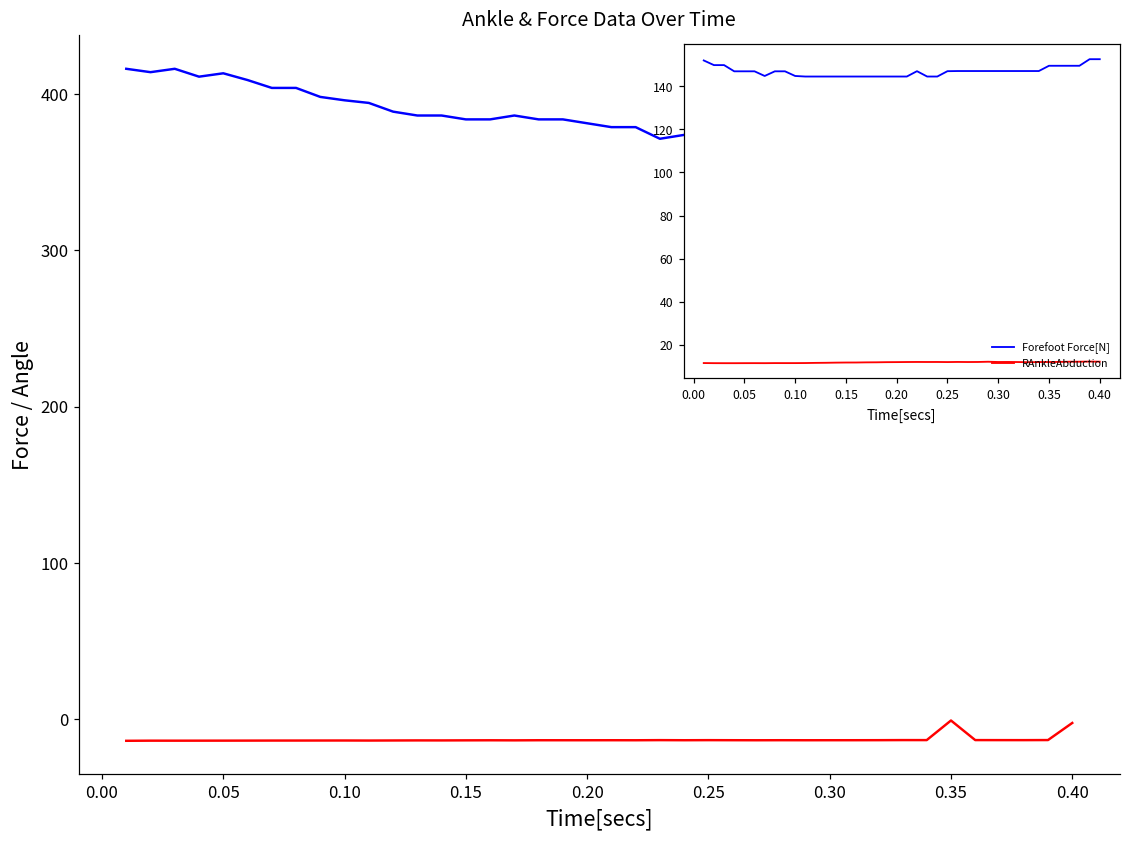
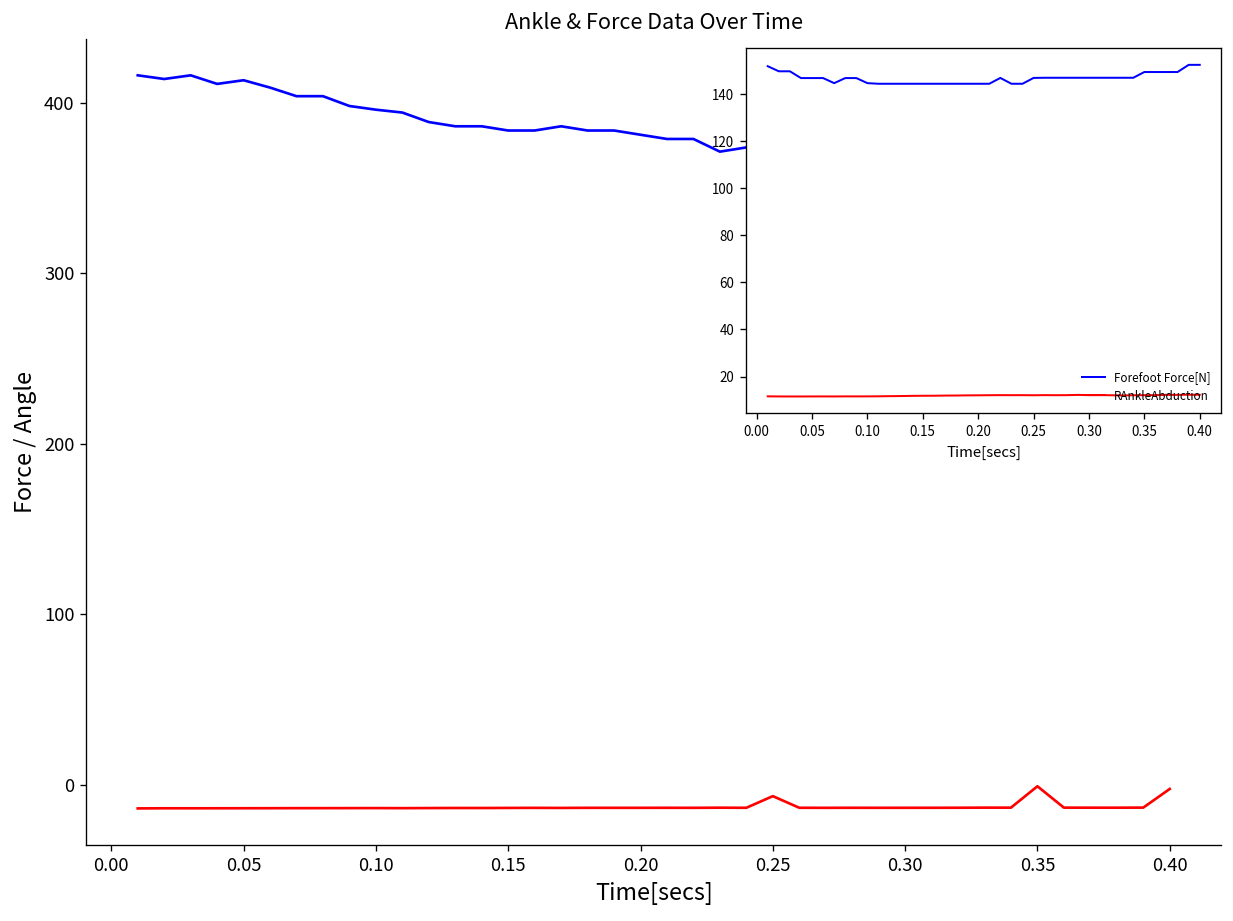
Ankle & Force Data Over Time, RAnkleFlexion, 0.25: -14 -> -7
